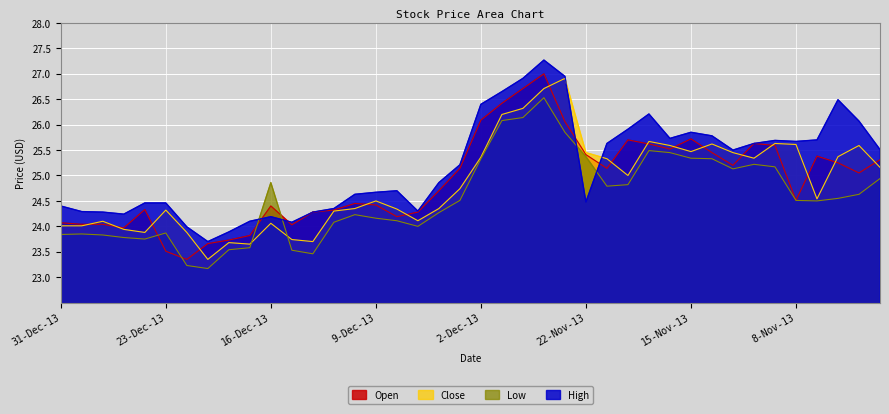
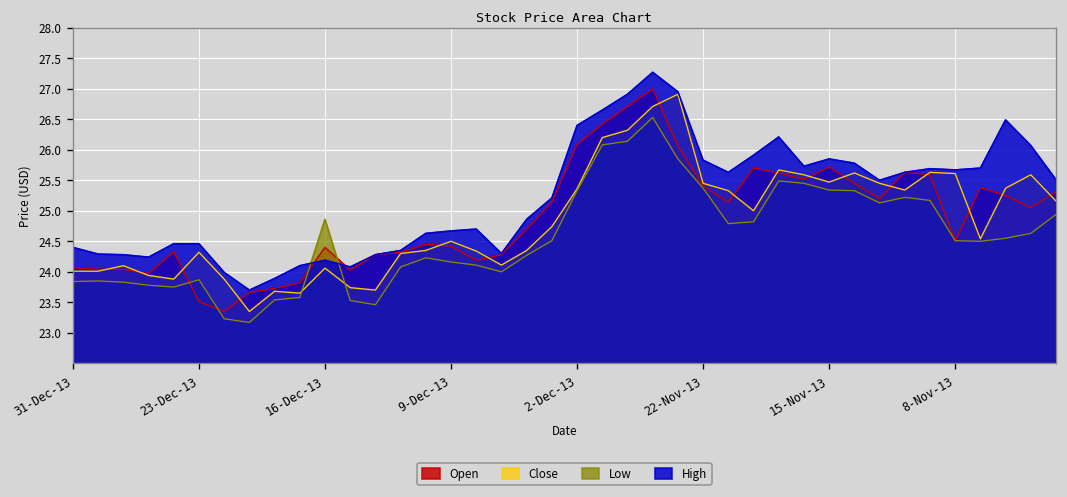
High, 22-Nov-13: 24.5 -> 25.8
